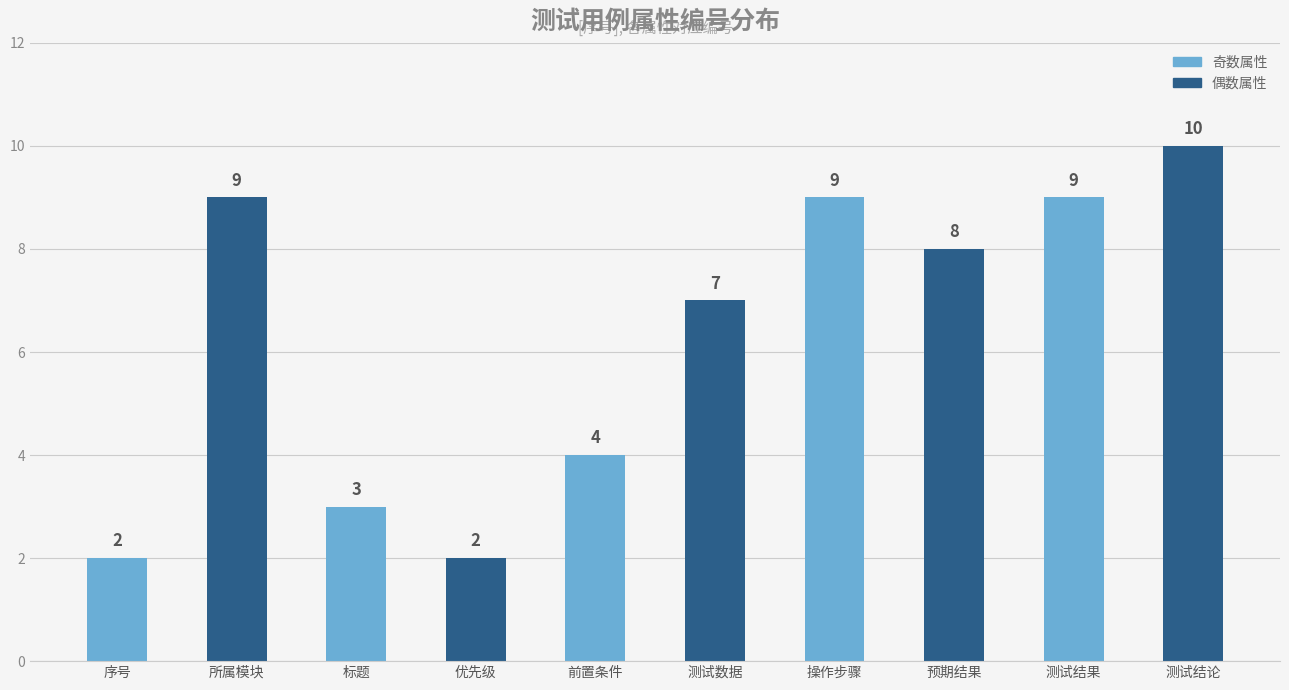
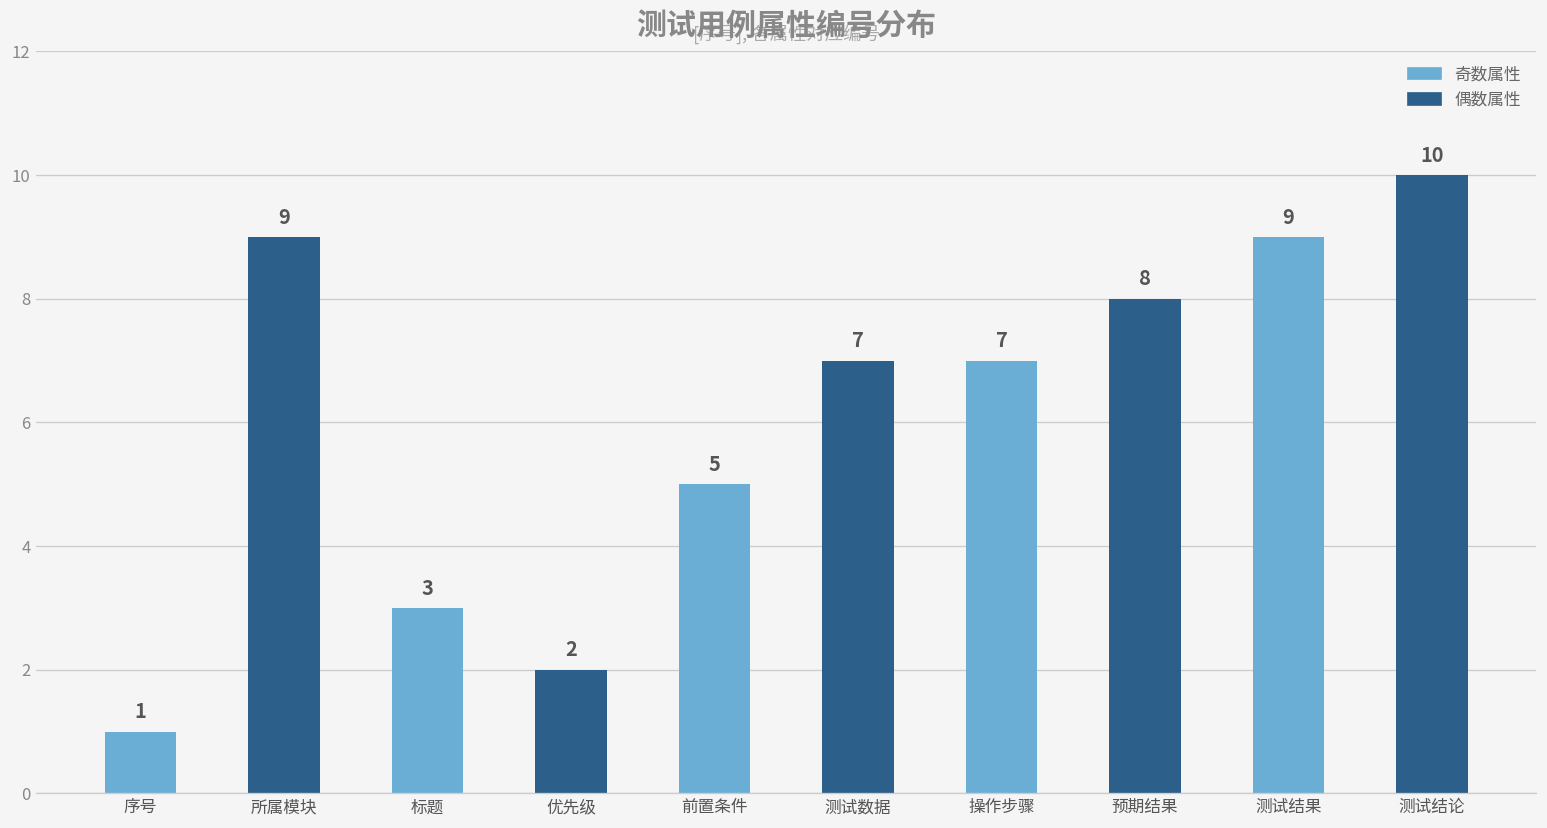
序号: 2 -> 1
前置条件: 4 -> 5
操作步骤: 9 -> 7
